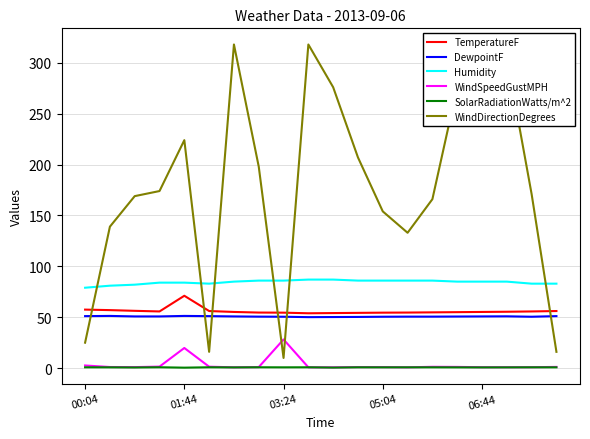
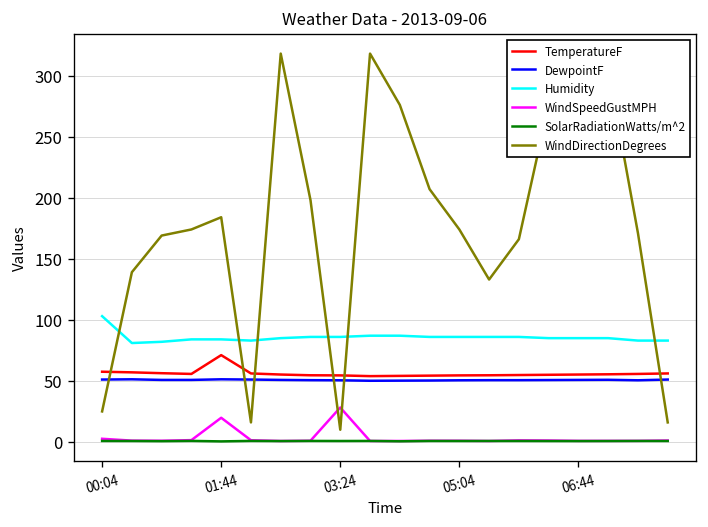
Humidity, 00:04: 79 -> 103
WindDirectionDegrees, 01:44: 224 -> 184
WindDirectionDegrees, 05:04: 154 -> 174
